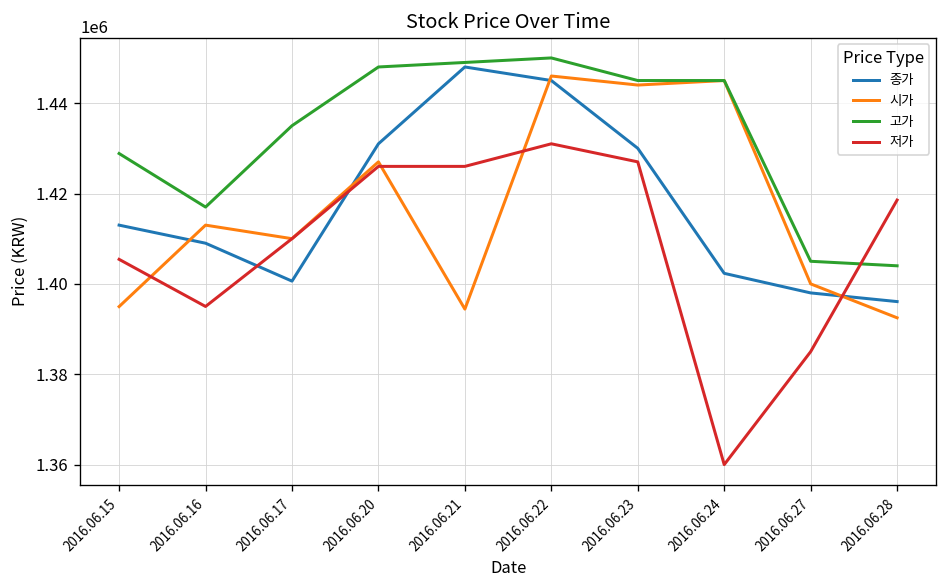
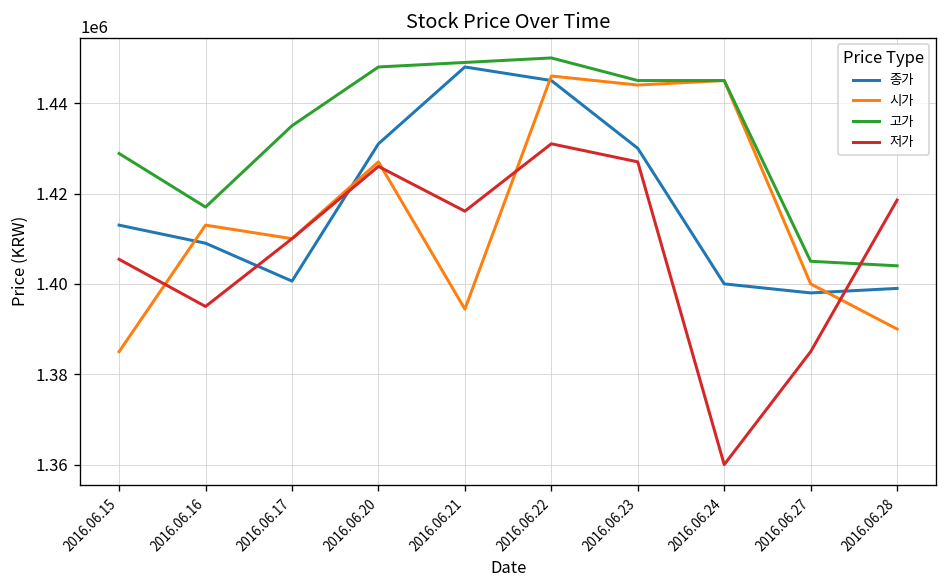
시가, 2016.06.15: 1395000 -> 1385000
저가, 2016.06.21: 1426000 -> 1416000
종가, 2016.06.24: 1402000 -> 1400000
종가, 2016.06.28: 1396000 -> 1399000
시가, 2016.06.28: 1392000 -> 1390000
